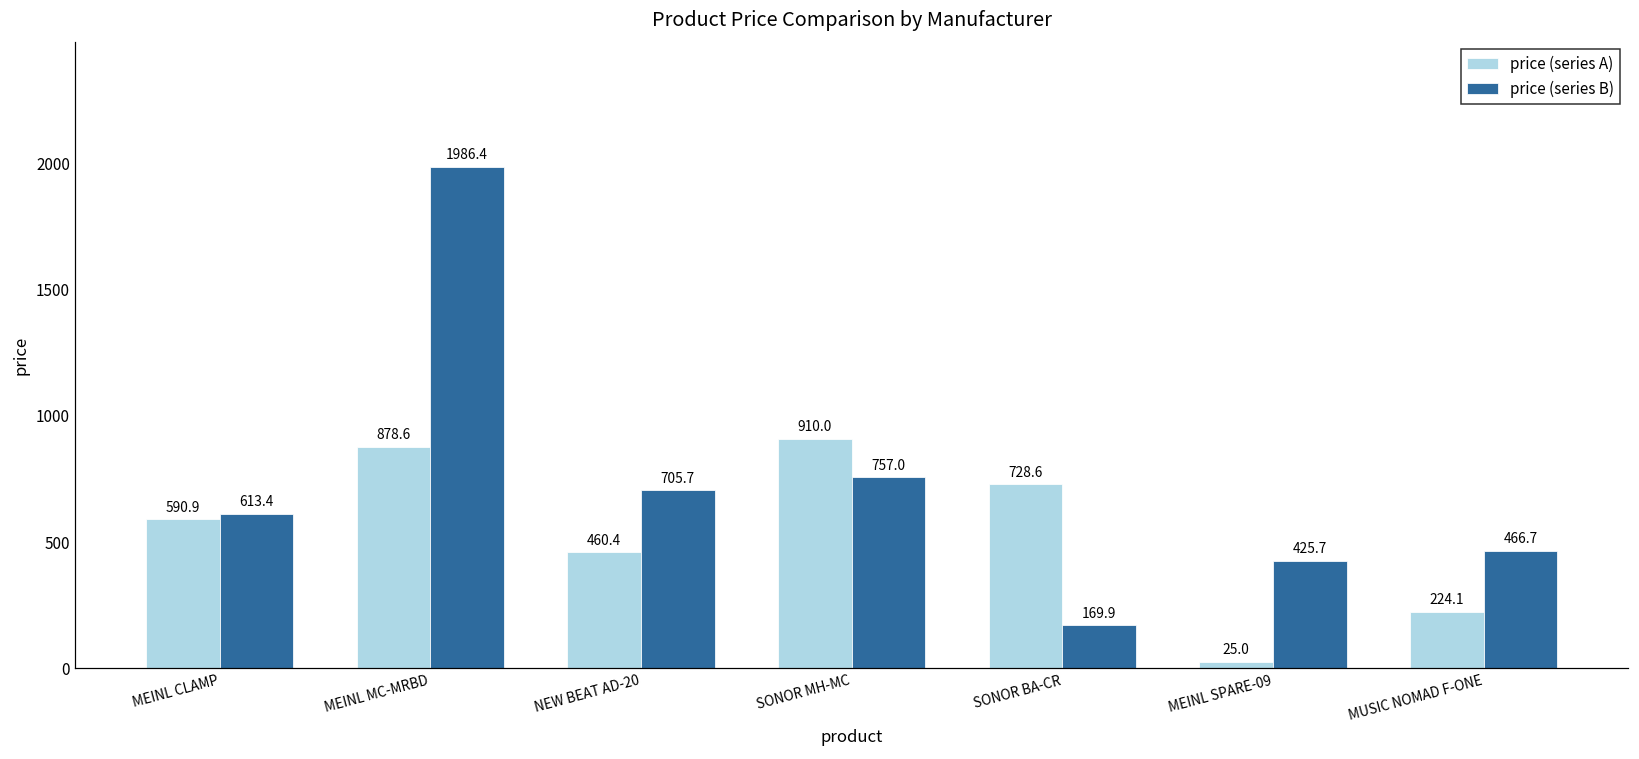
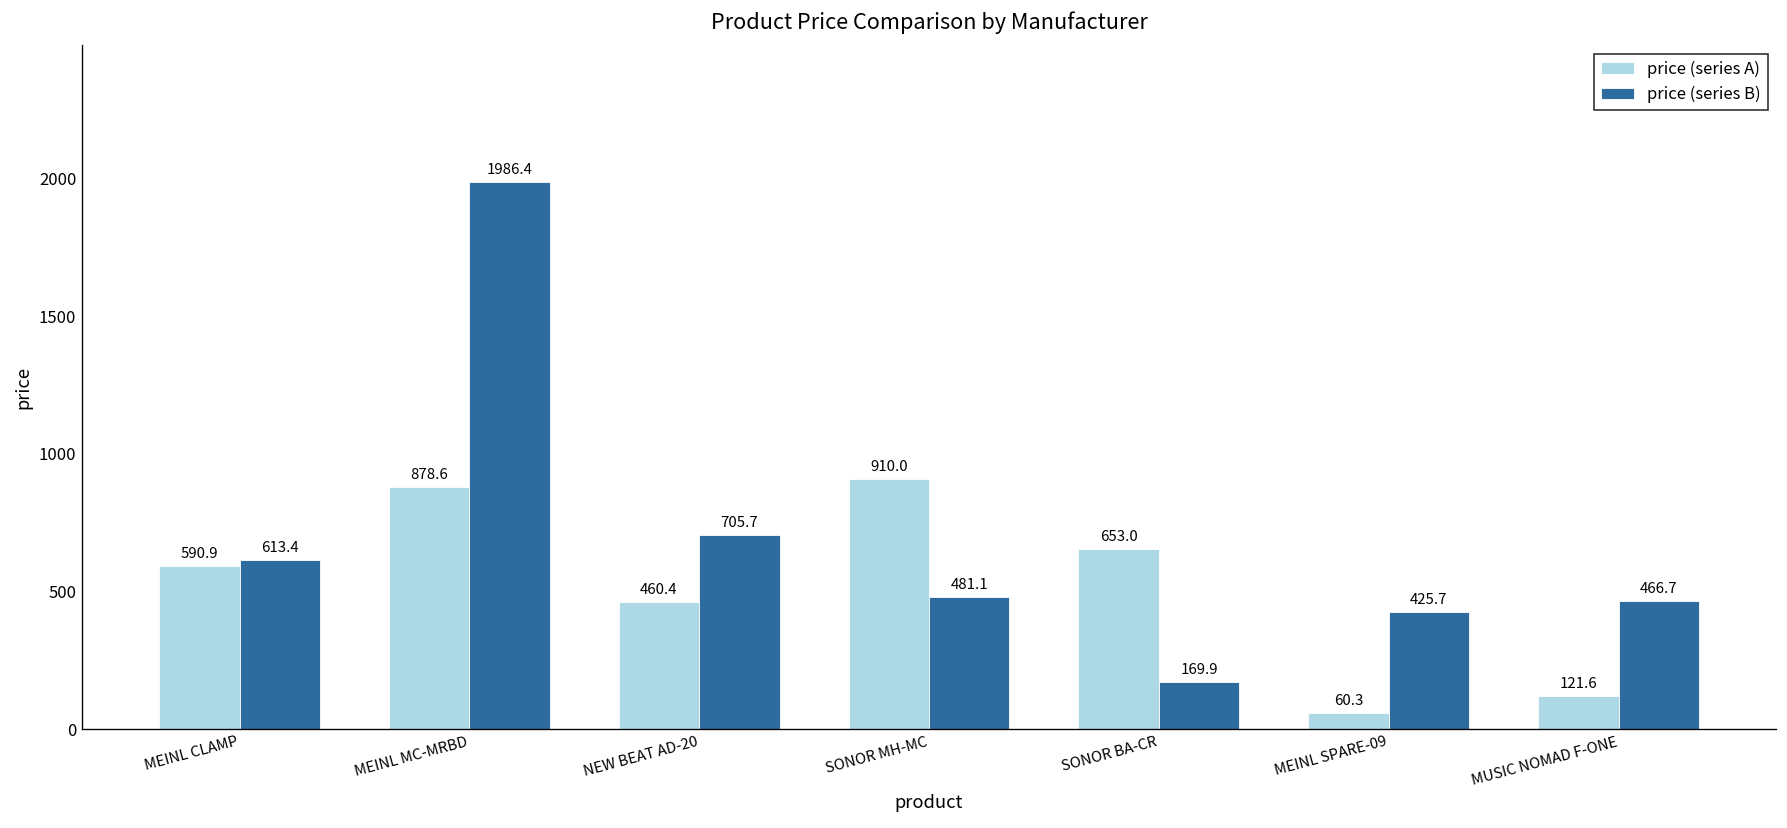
price (series B), SONOR MH-MC: 757.0 -> 481.1
price (series A), SONOR BA-CR: 728.6 -> 653.0
price (series A), MEINL SPARE-09: 25.0 -> 60.3
price (series A), MUSIC NOMAD F-ONE: 224.1 -> 121.6
